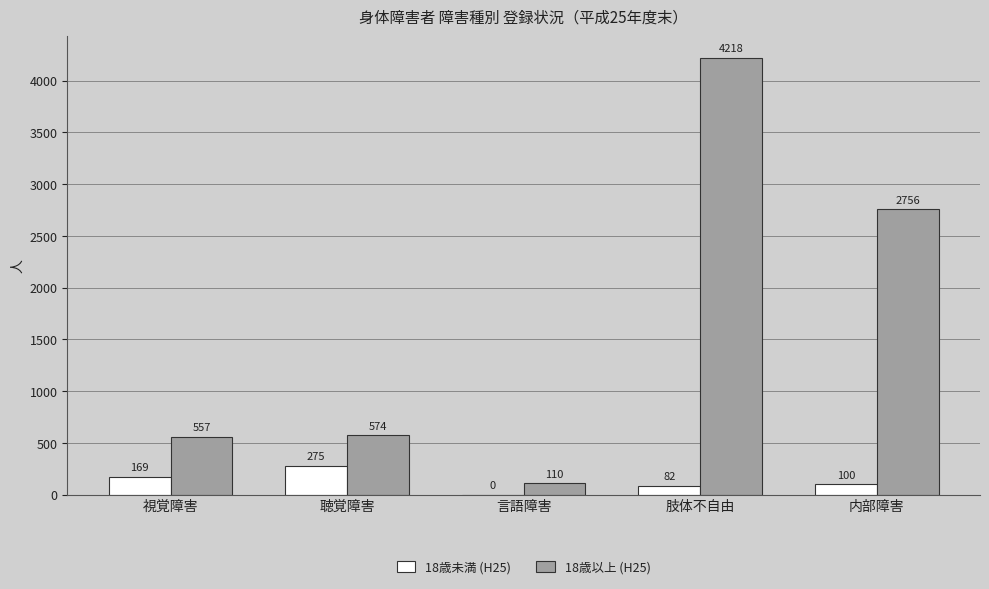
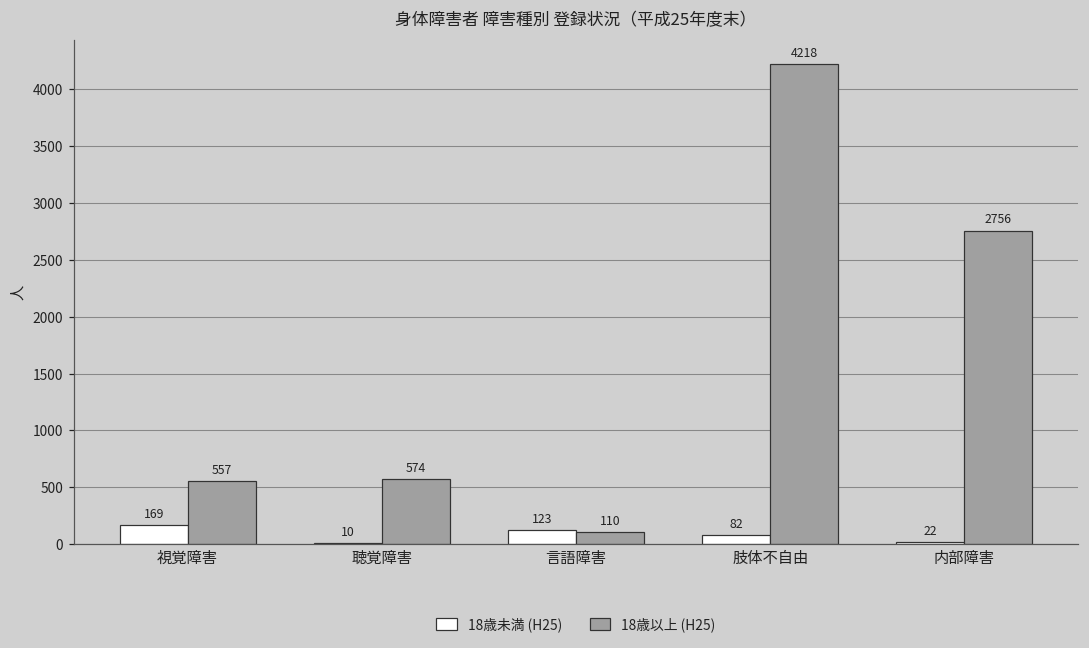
18歳未満 (H25), 聴覚障害: 275 -> 10
18歳未満 (H25), 言語障害: 0 -> 123
18歳未満 (H25), 内部障害: 100 -> 22
